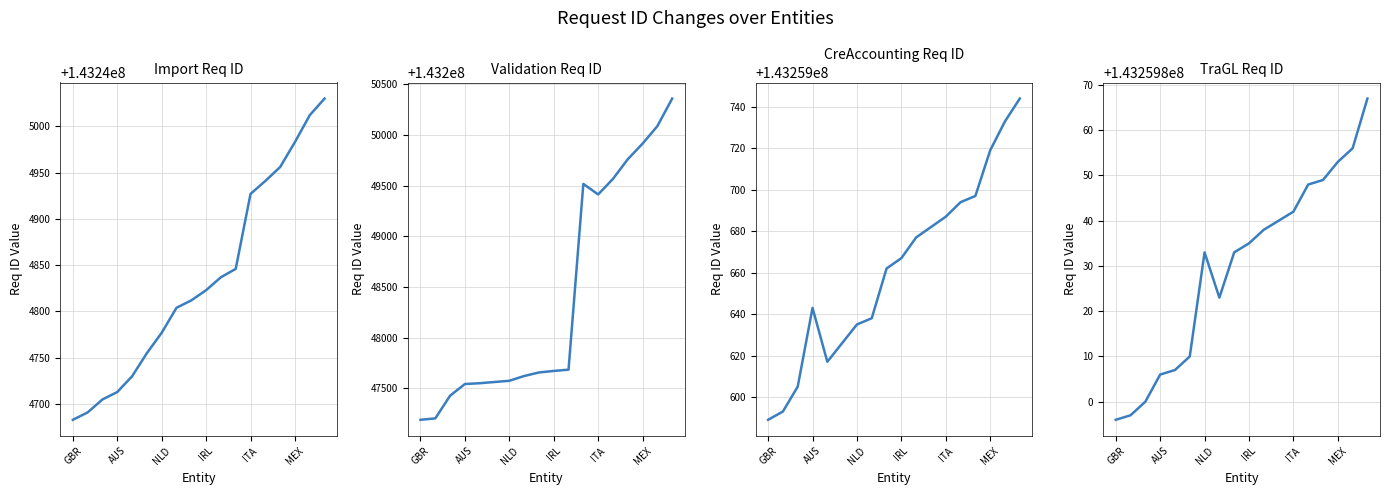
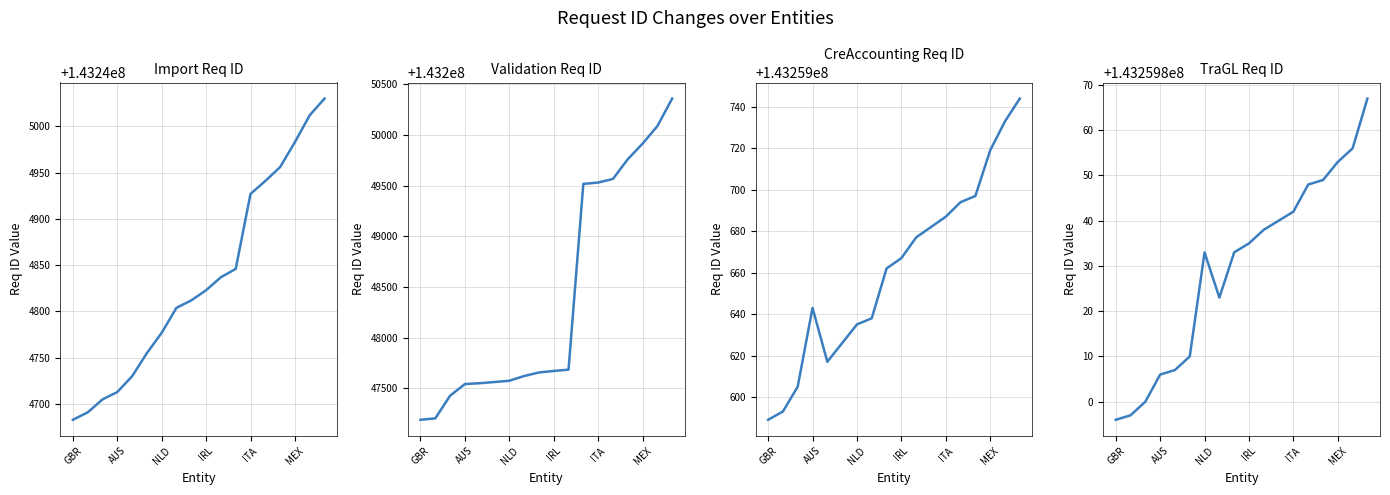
Validation Req ID, ITA: 143249410 -> 143249530
